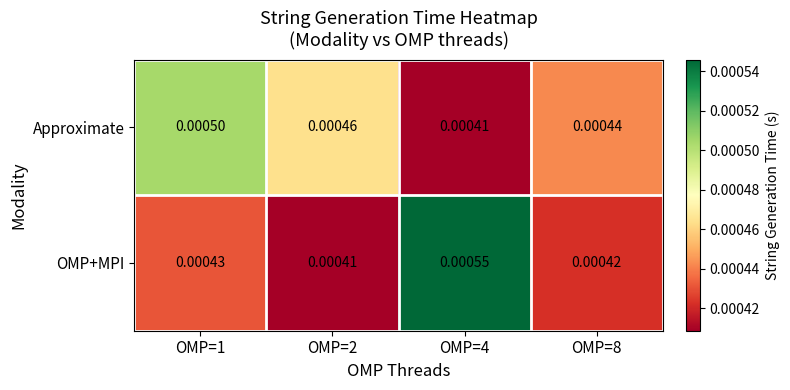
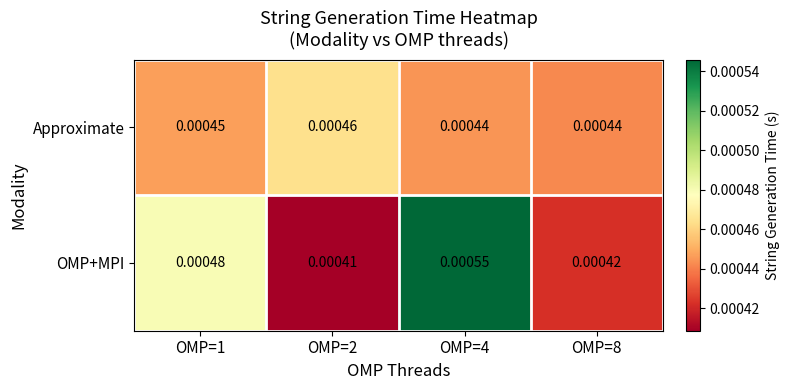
Approximate, OMP=1: 0.00050 -> 0.00045
Approximate, OMP=4: 0.00041 -> 0.00044
OMP+MPI, OMP=1: 0.00043 -> 0.00048
